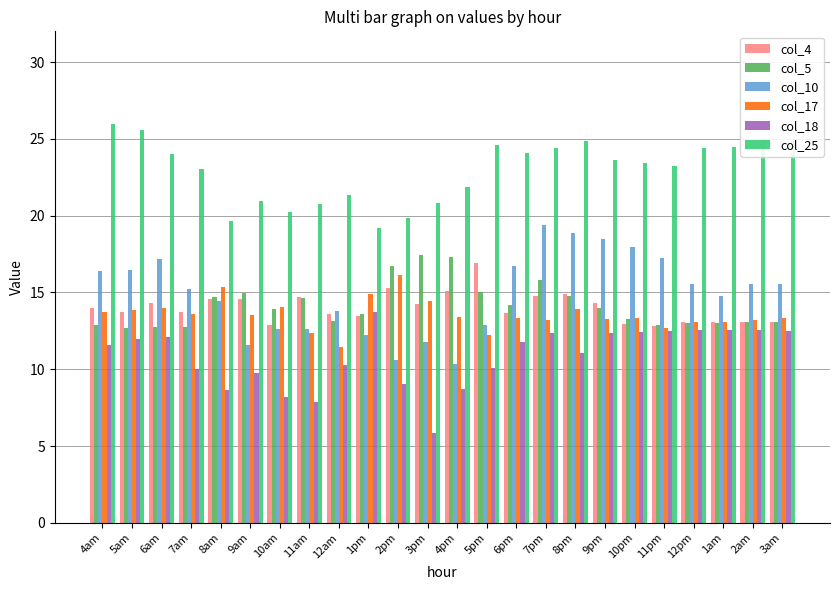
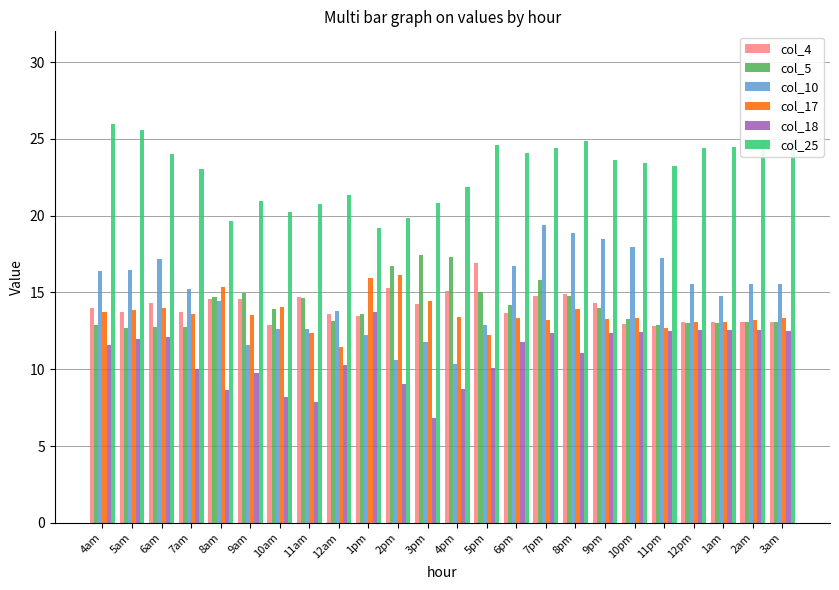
col_17, 1pm: 14.9 -> 15.9
col_18, 3pm: 5.8 -> 6.8
